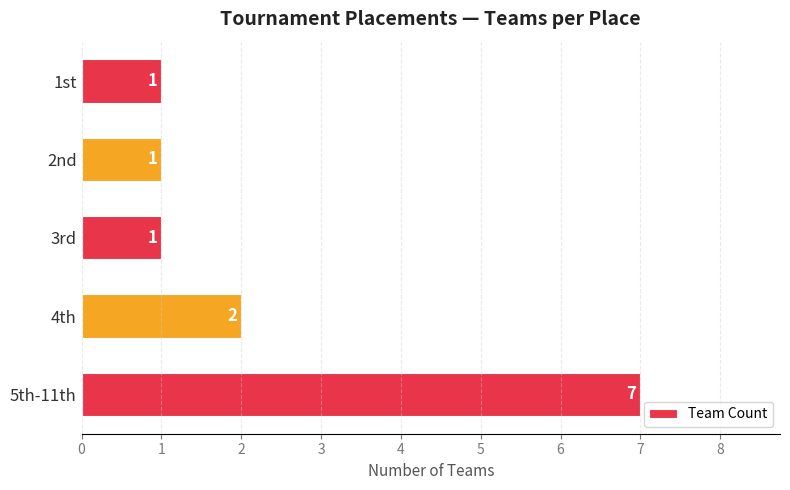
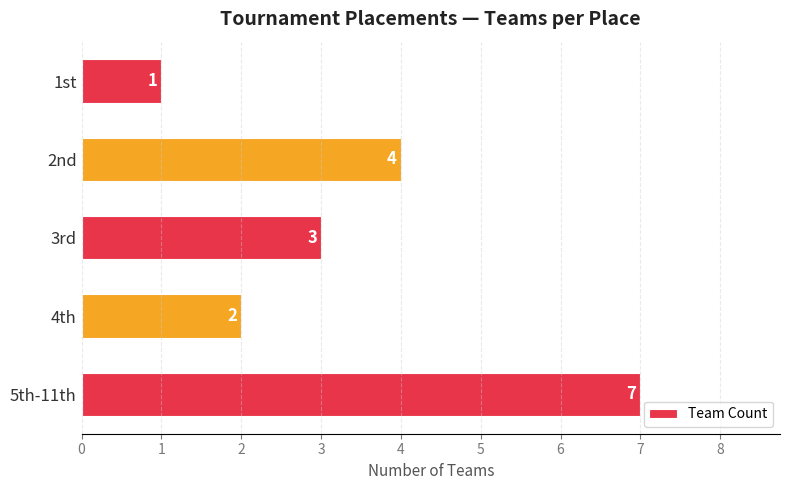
2nd: 1 -> 4
3rd: 1 -> 3
